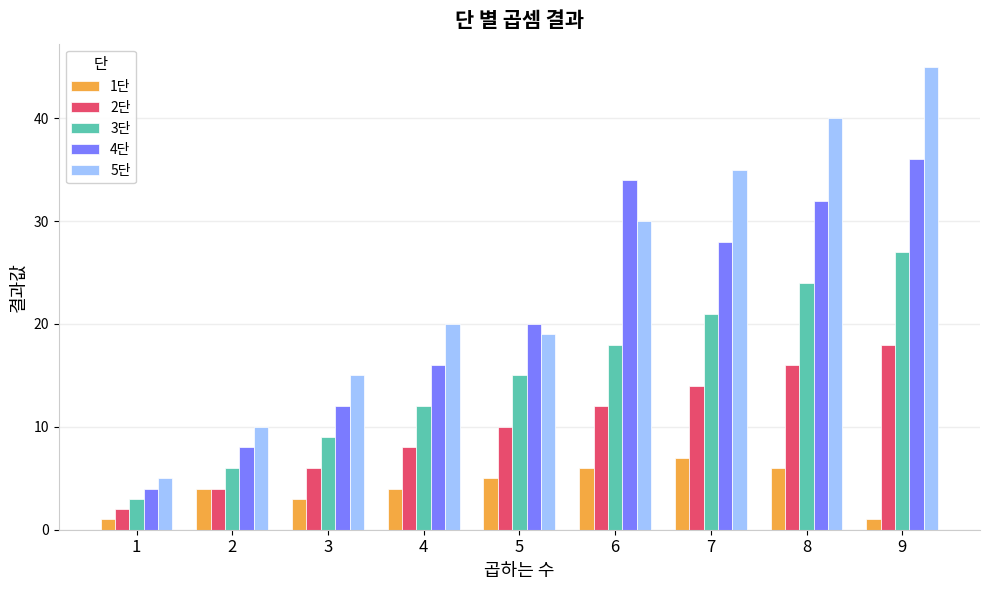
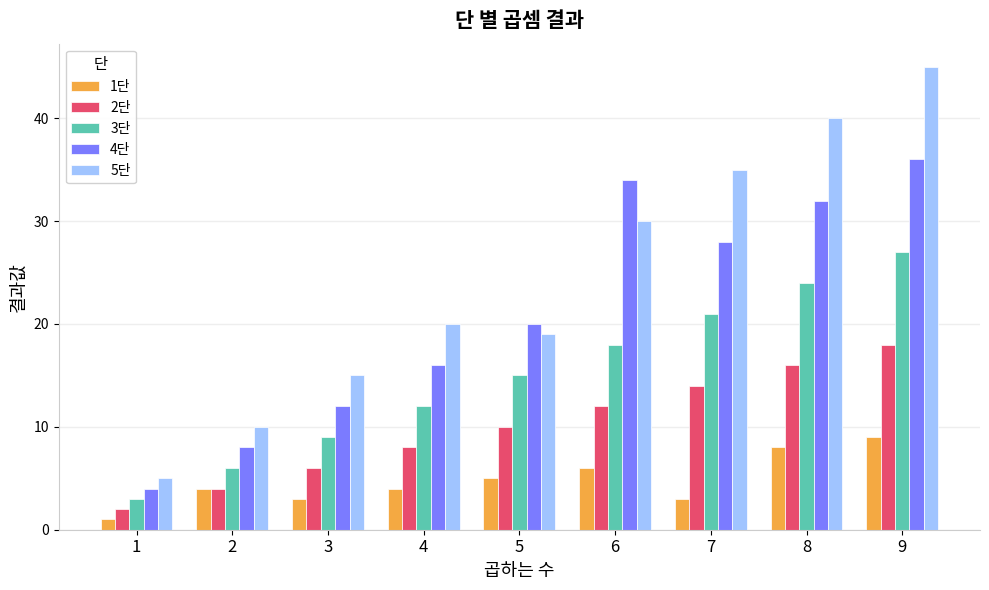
1단, 7: 7 -> 3
1단, 8: 6 -> 8
1단, 9: 1 -> 9
